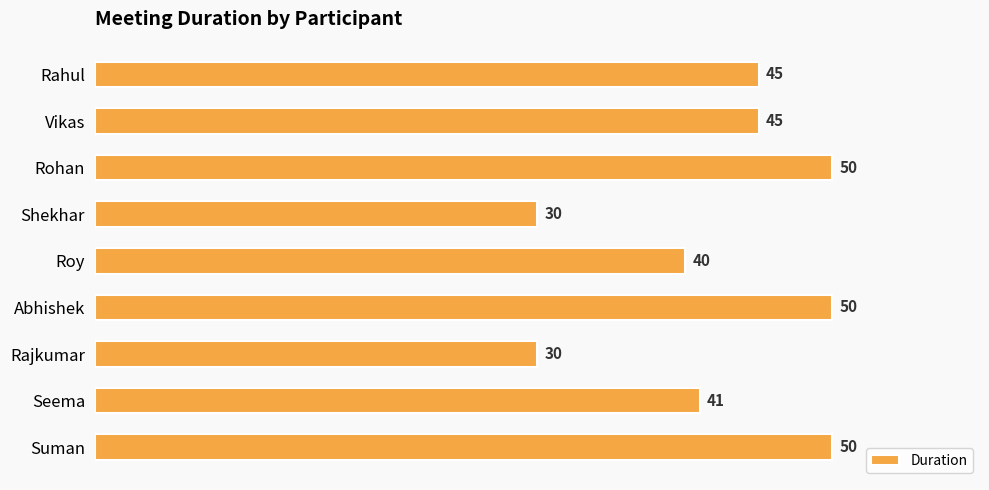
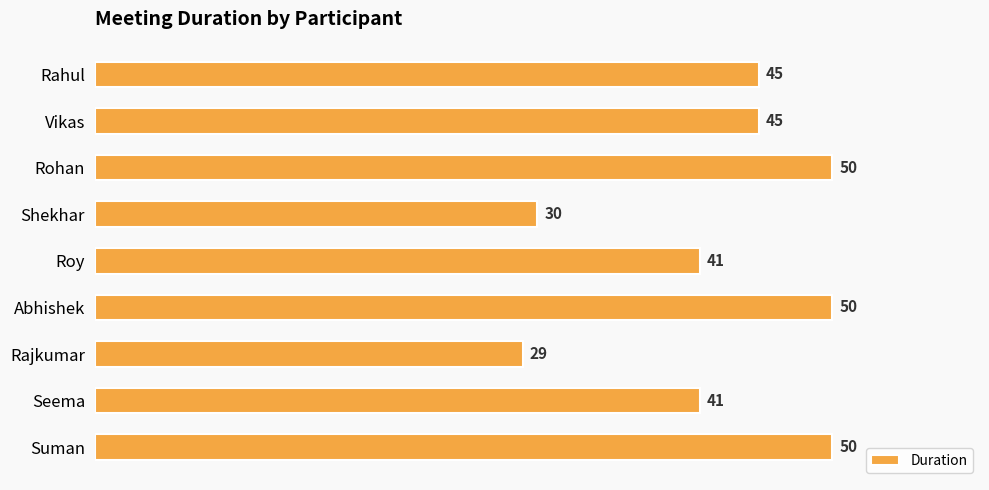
Roy: 40 -> 41
Rajkumar: 30 -> 29
